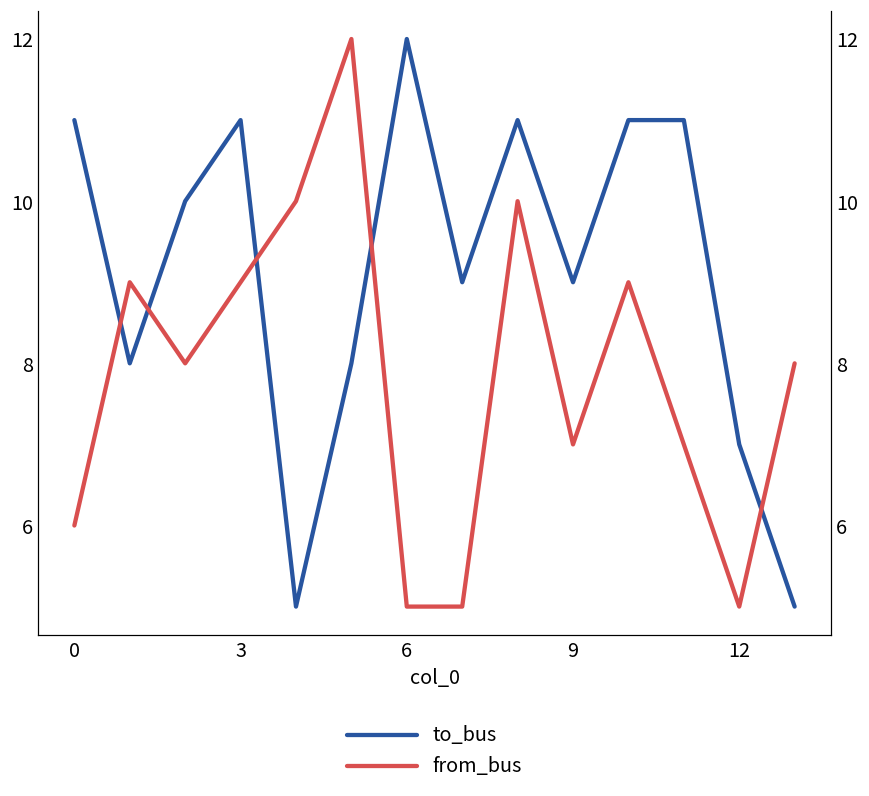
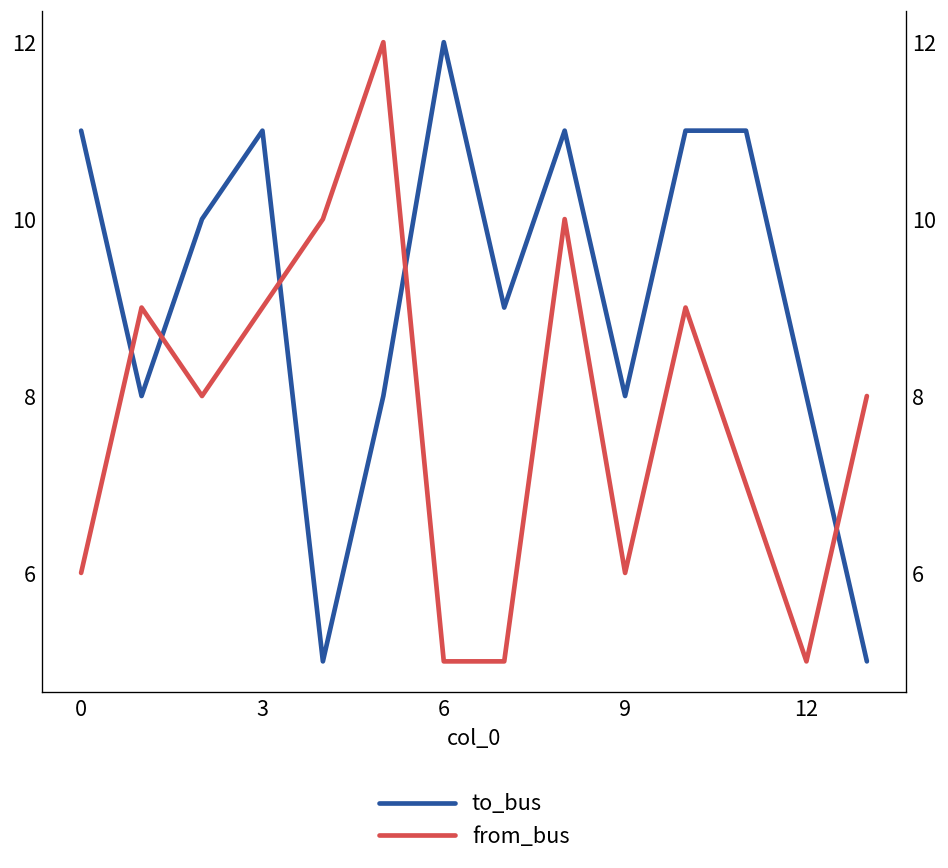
to_bus, 9: 9 -> 8
from_bus, 9: 7 -> 6
to_bus, 12: 7 -> 8
